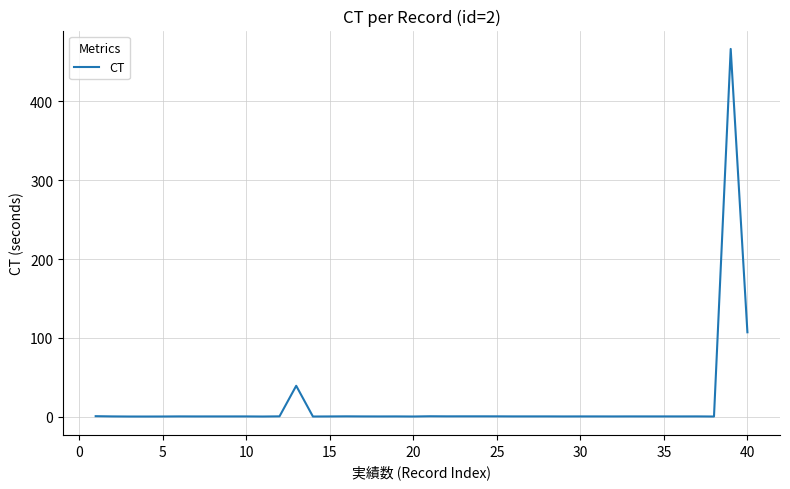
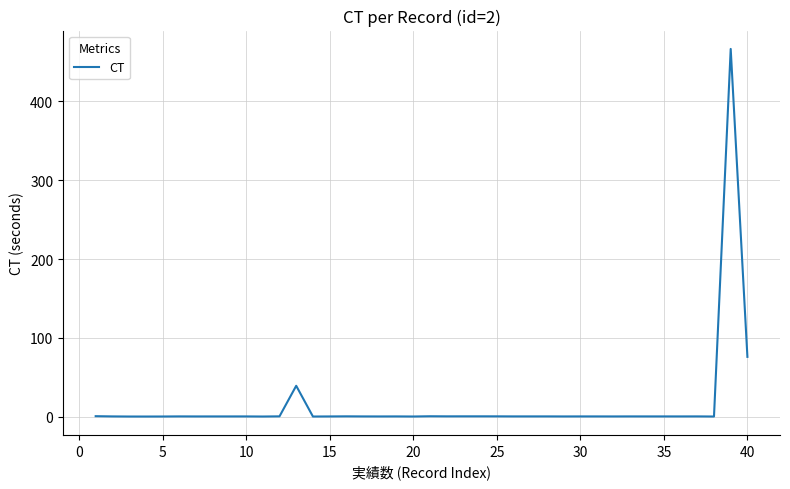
40: 110 -> 80
